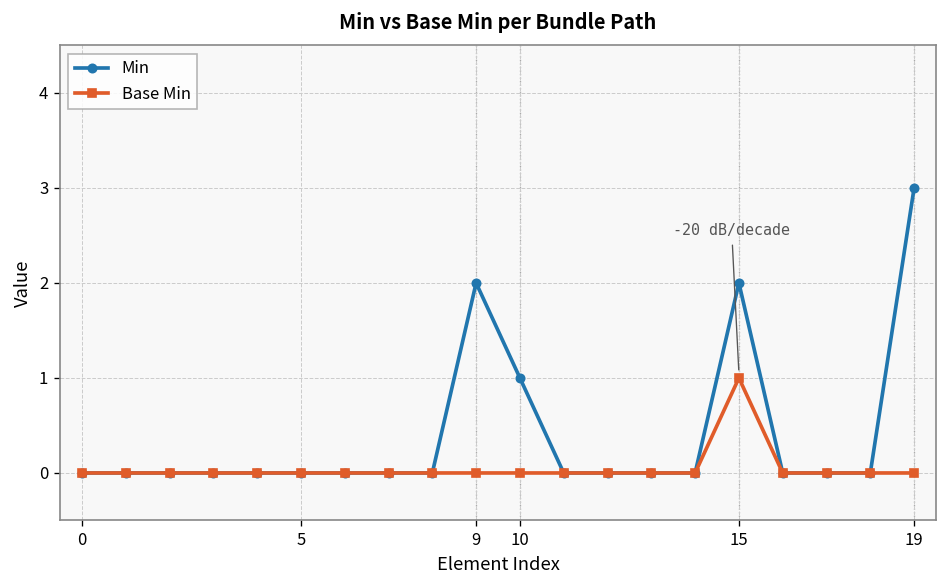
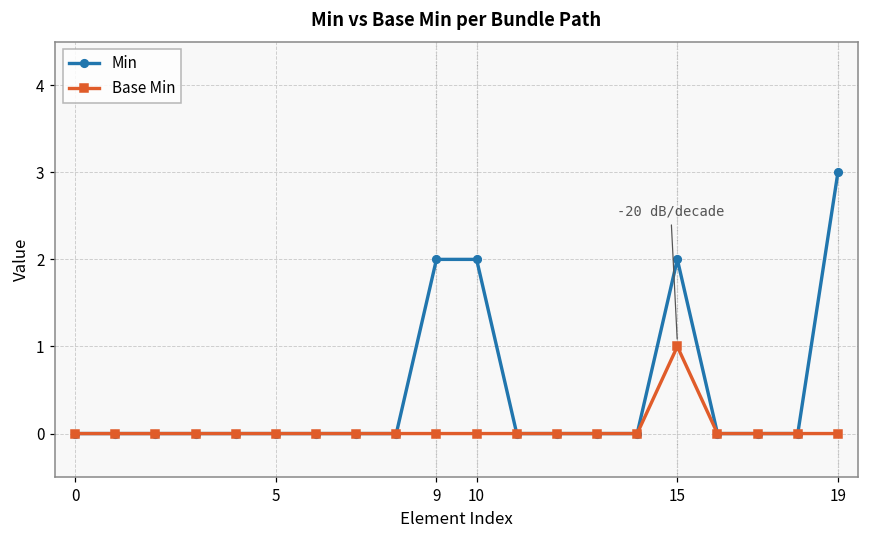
Min, 10: 1 -> 2
